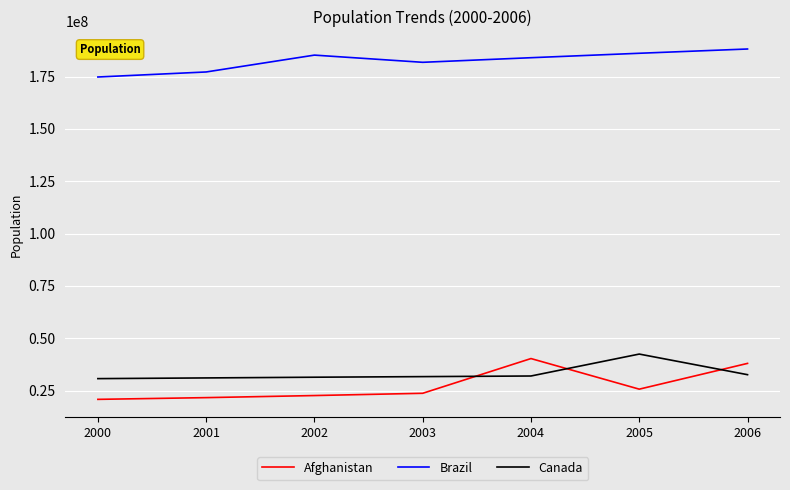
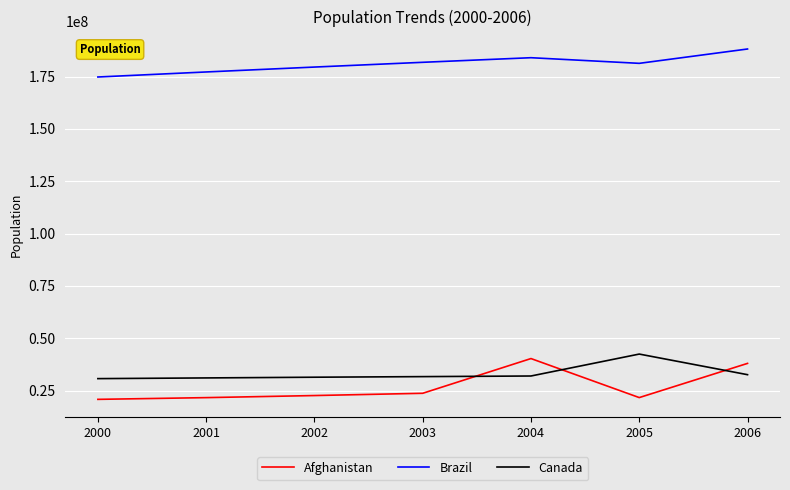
Brazil, 2002: 185000000 -> 180000000
Afghanistan, 2005: 26000000 -> 22000000
Brazil, 2005: 186000000 -> 181000000
